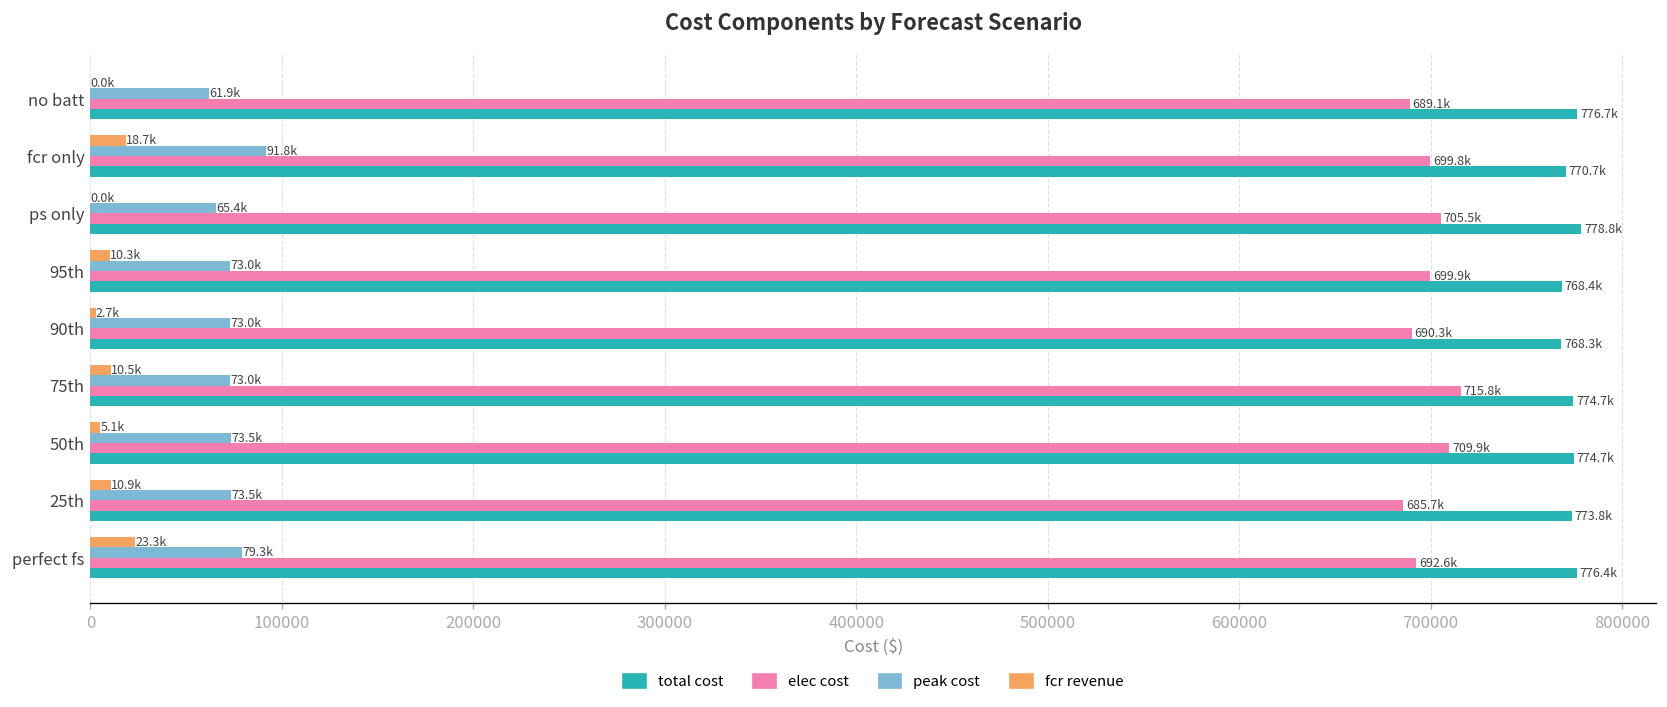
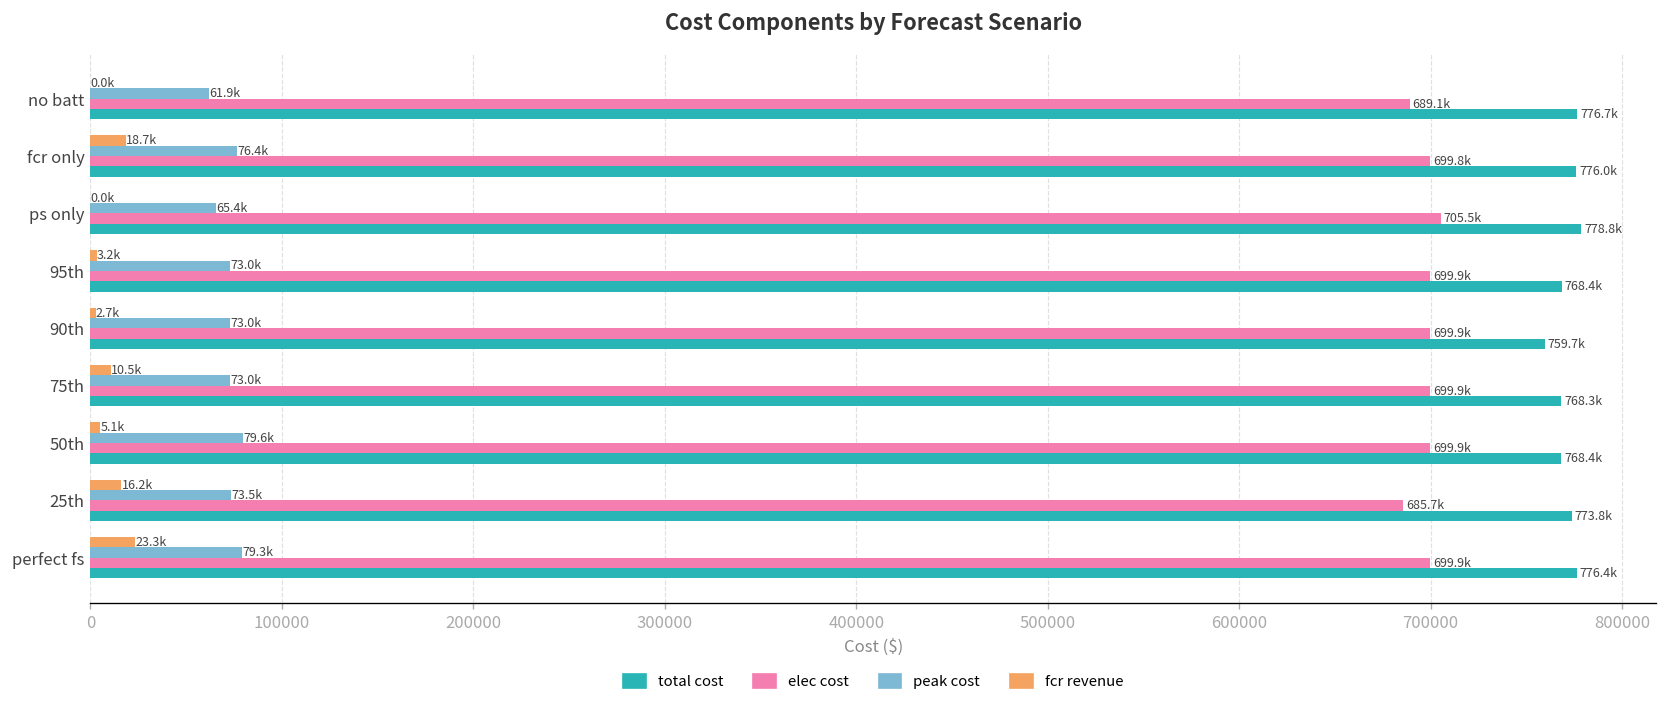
peak cost, fcr only: 91.8k -> 76.4k
total cost, fcr only: 770.7k -> 776.0k
fcr revenue, 95th: 10.3k -> 3.2k
elec cost, 90th: 690.3k -> 699.9k
total cost, 90th: 768.3k -> 759.7k
elec cost, 75th: 715.8k -> 699.9k
total cost, 75th: 774.7k -> 768.3k
peak cost, 50th: 73.5k -> 79.6k
elec cost, 50th: 709.9k -> 699.9k
total cost, 50th: 774.7k -> 768.4k
fcr revenue, 25th: 10.9k -> 16.2k
elec cost, perfect fs: 692.6k -> 699.9k
